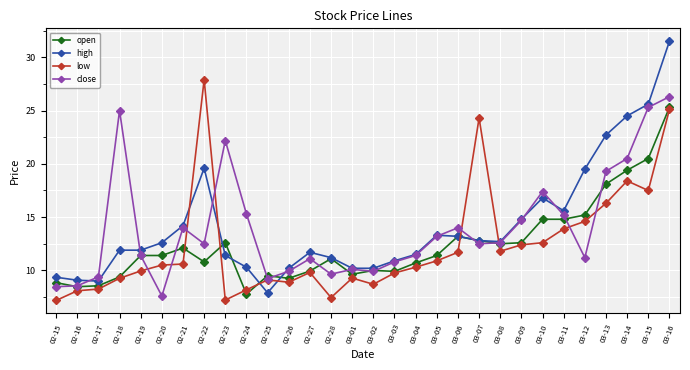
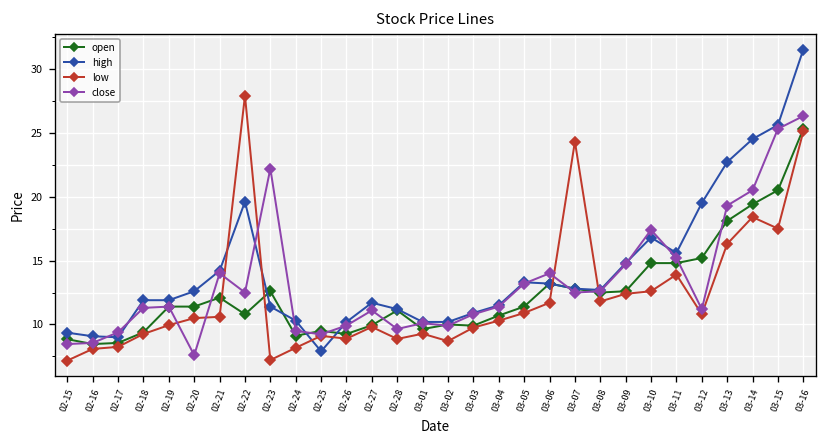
close, 02-18: 25.0 -> 11.3
open, 02-24: 7.8 -> 9.1
close, 02-24: 15.3 -> 9.5
low, 02-28: 7.5 -> 8.9
low, 03-12: 14.6 -> 10.8
